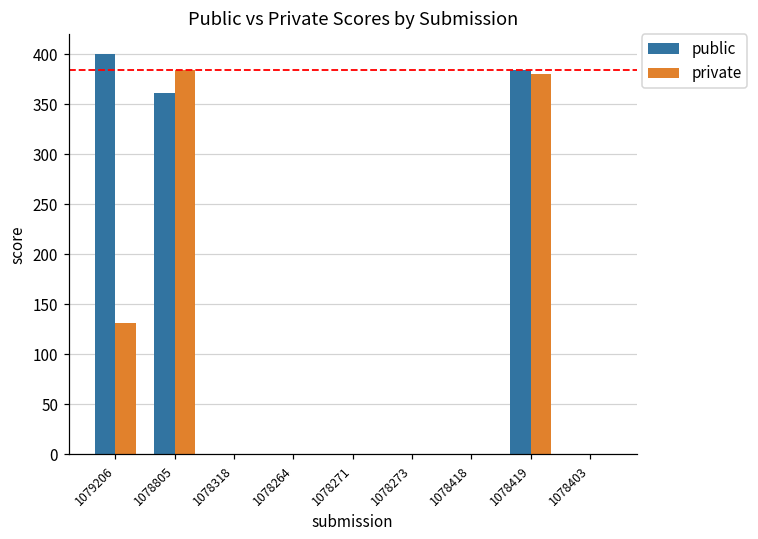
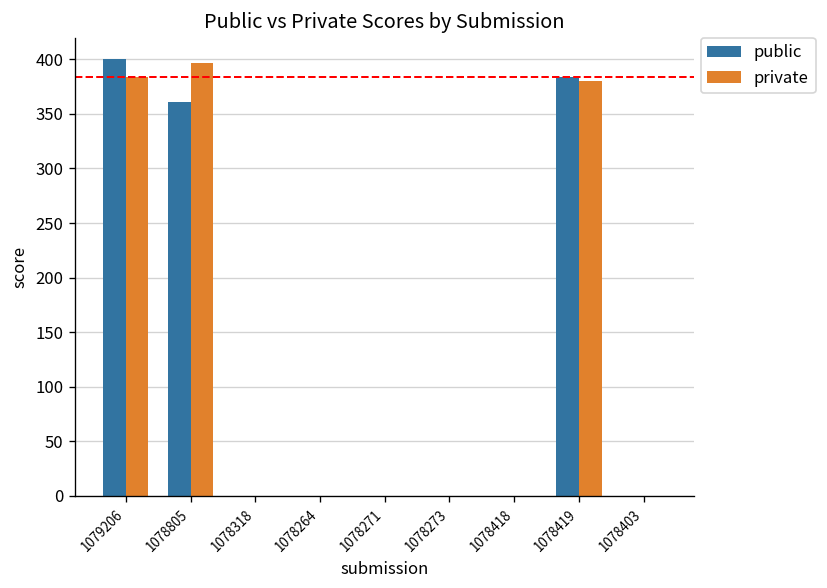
private, 1079206: 130 -> 380
private, 1078805: 380 -> 400
